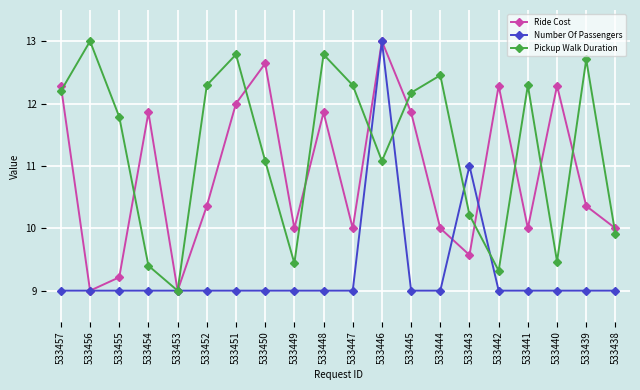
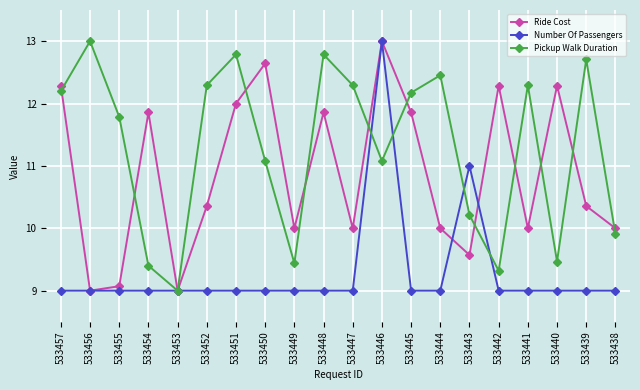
Ride Cost, 533455: 9.2 -> 9.1
